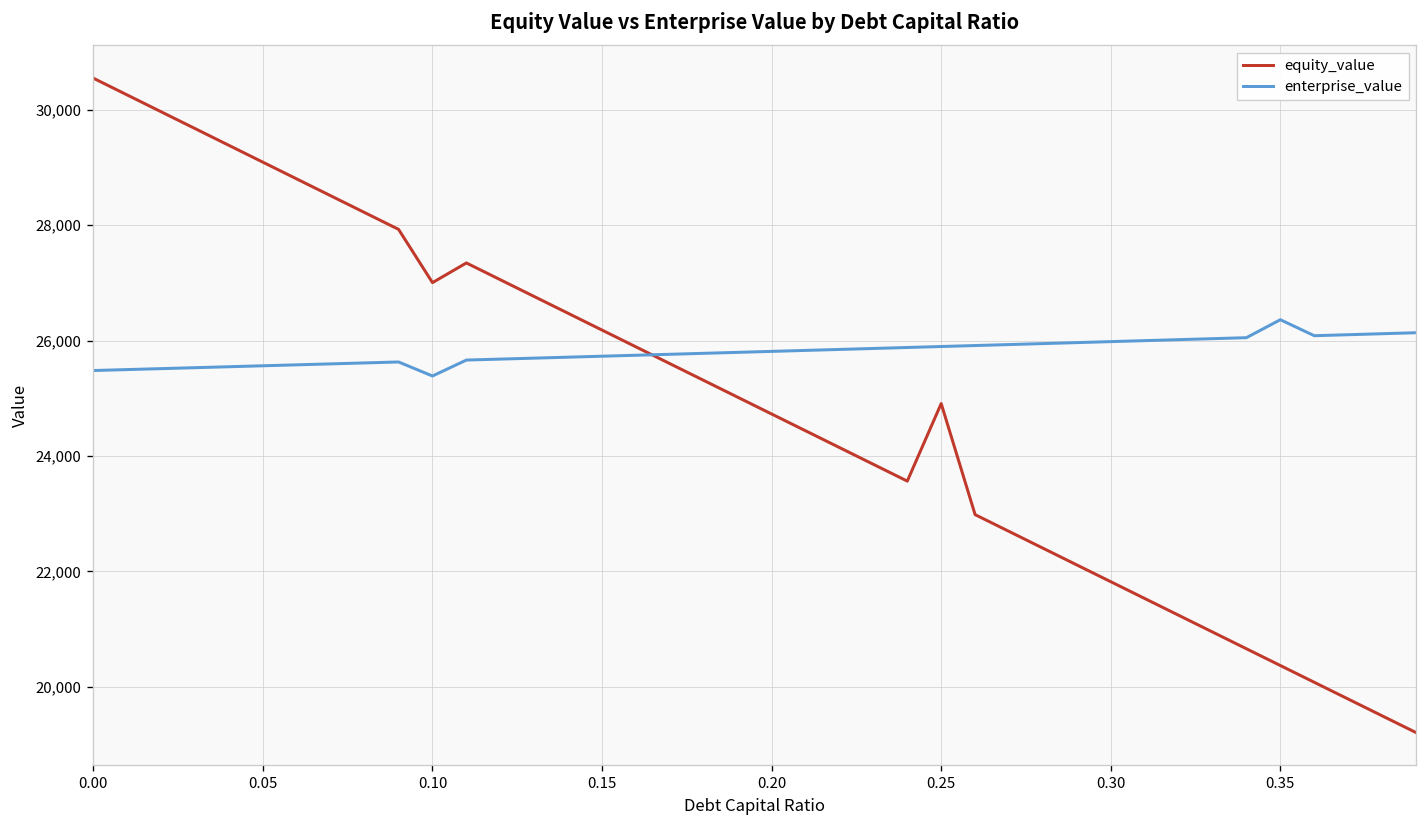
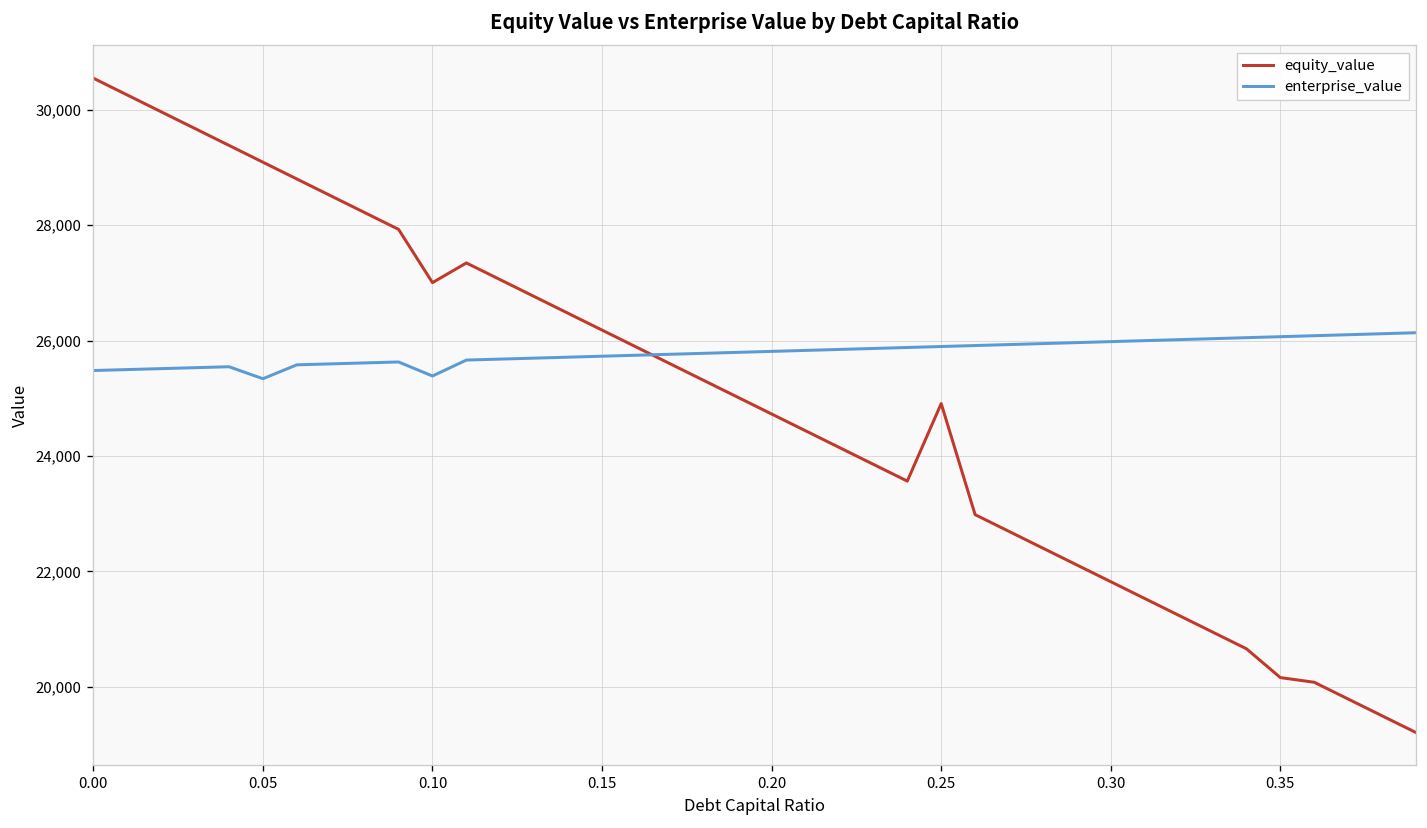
enterprise_value, 0.05: 25,600 -> 25,300
equity_value, 0.35: 20,400 -> 20,200
enterprise_value, 0.35: 26,400 -> 26,100
